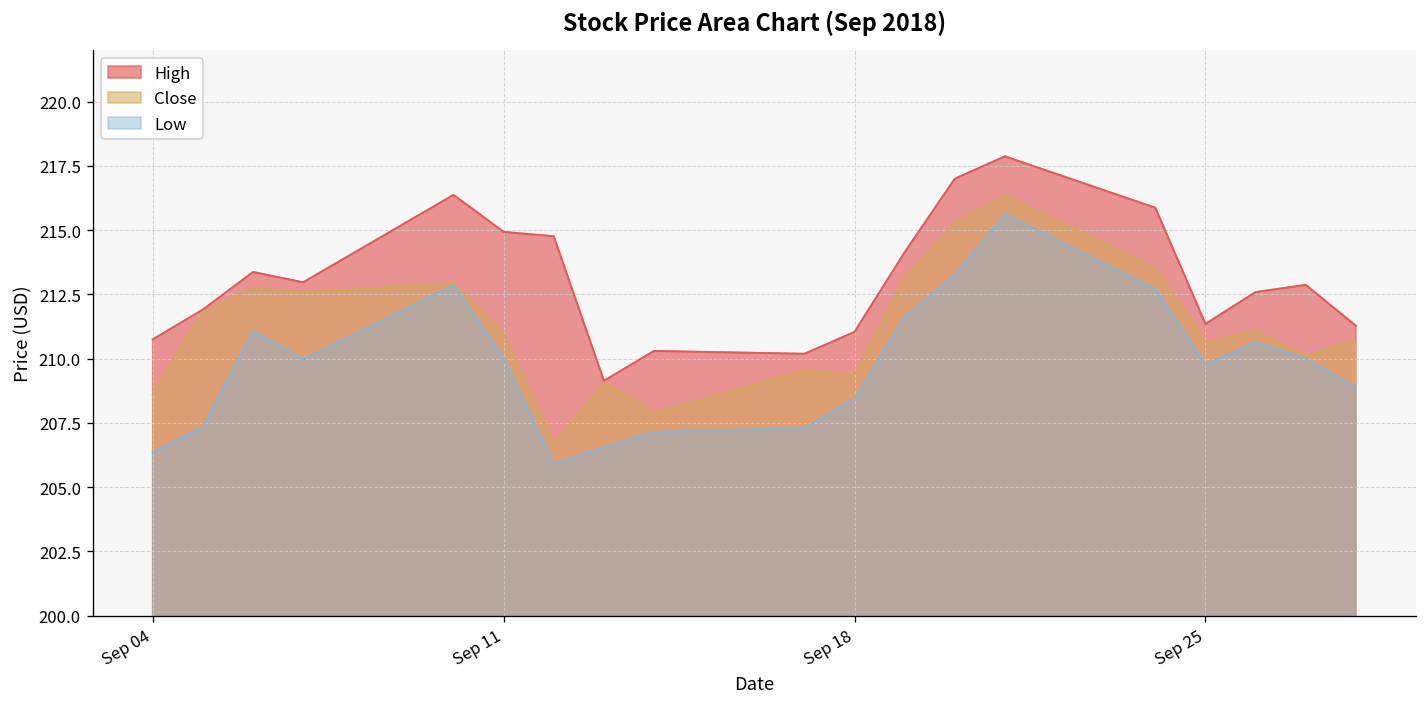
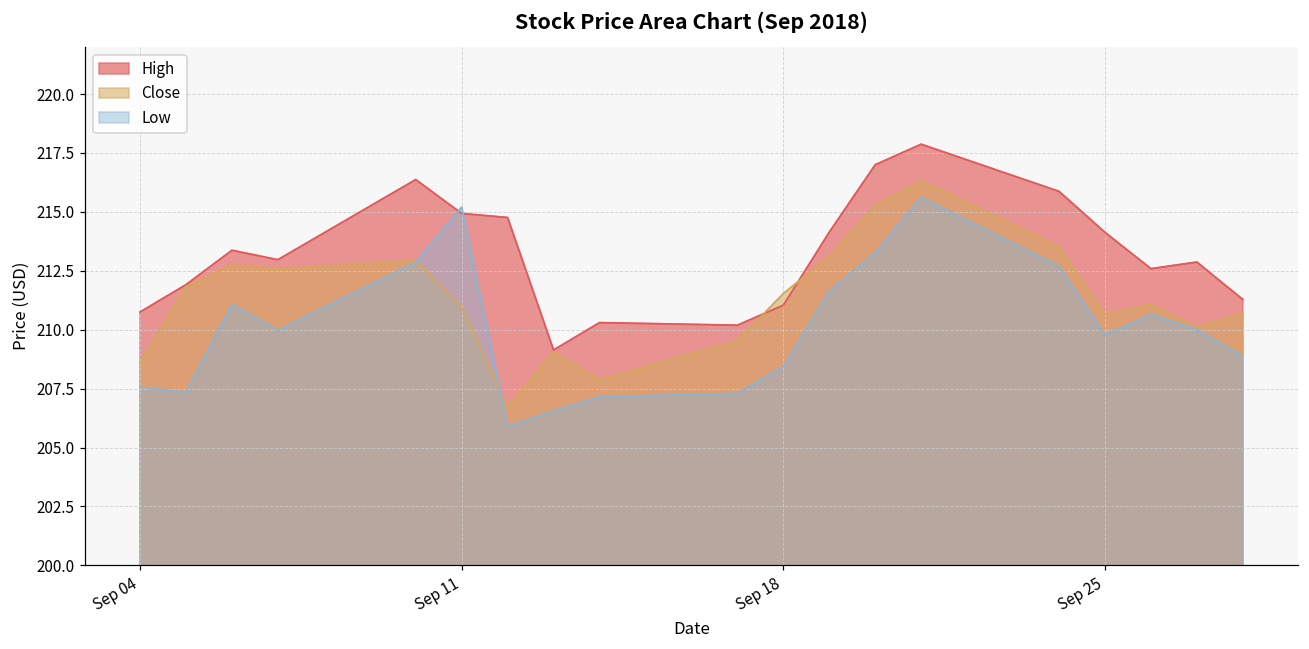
Low, Sep 04: 206.4 -> 207.6
Low, Sep 11: 210.0 -> 215.2
Close, Sep 18: 209.4 -> 211.5
High, Sep 25: 211.4 -> 214.1
